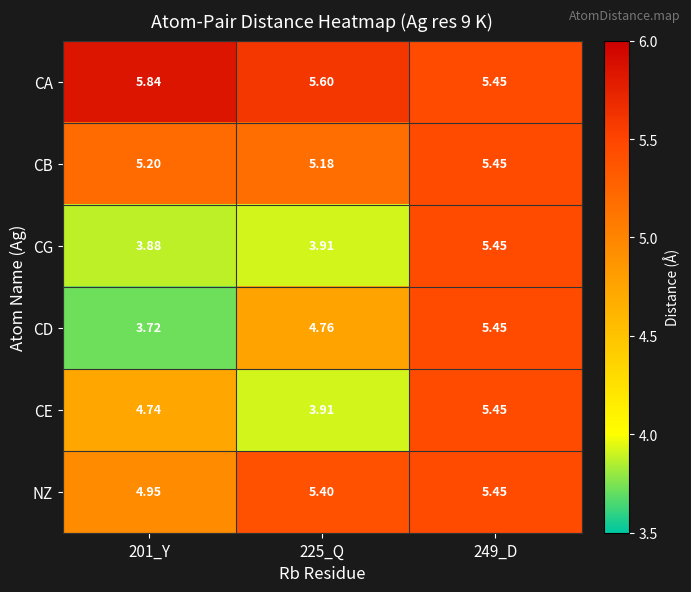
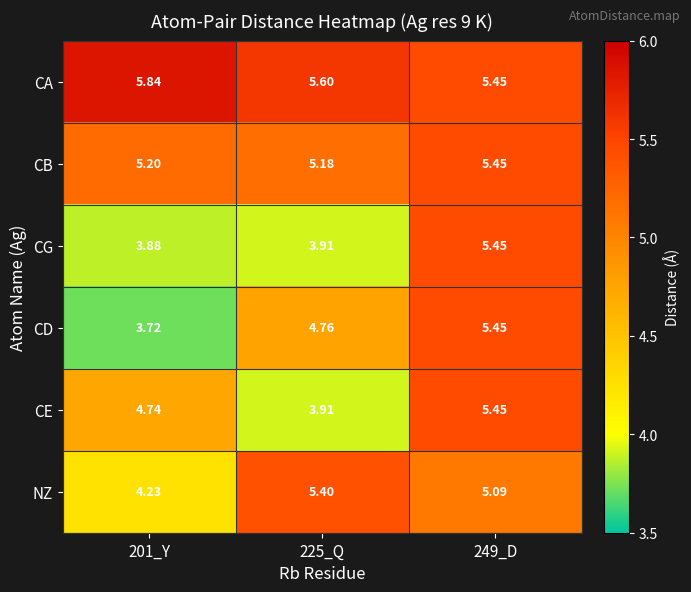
NZ, 201_Y: 4.95 -> 4.23
NZ, 249_D: 5.45 -> 5.09
